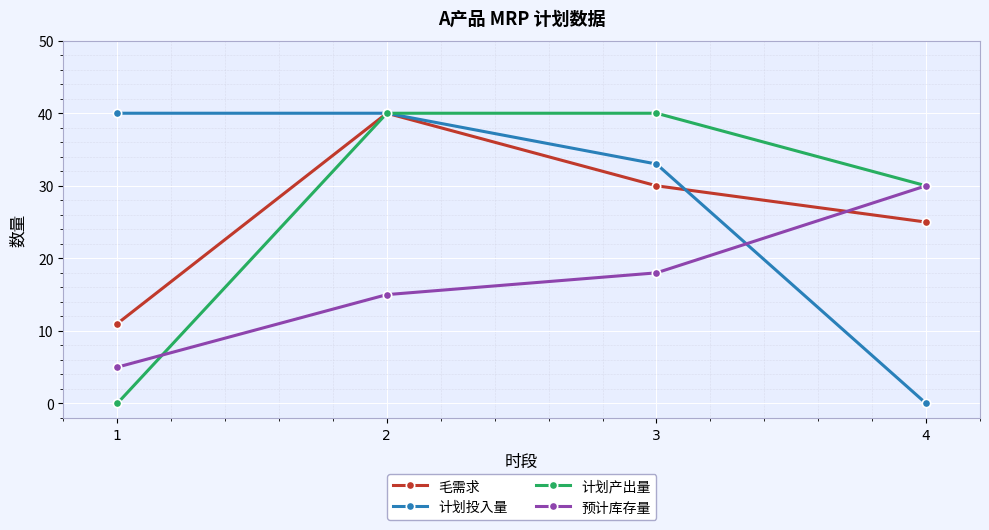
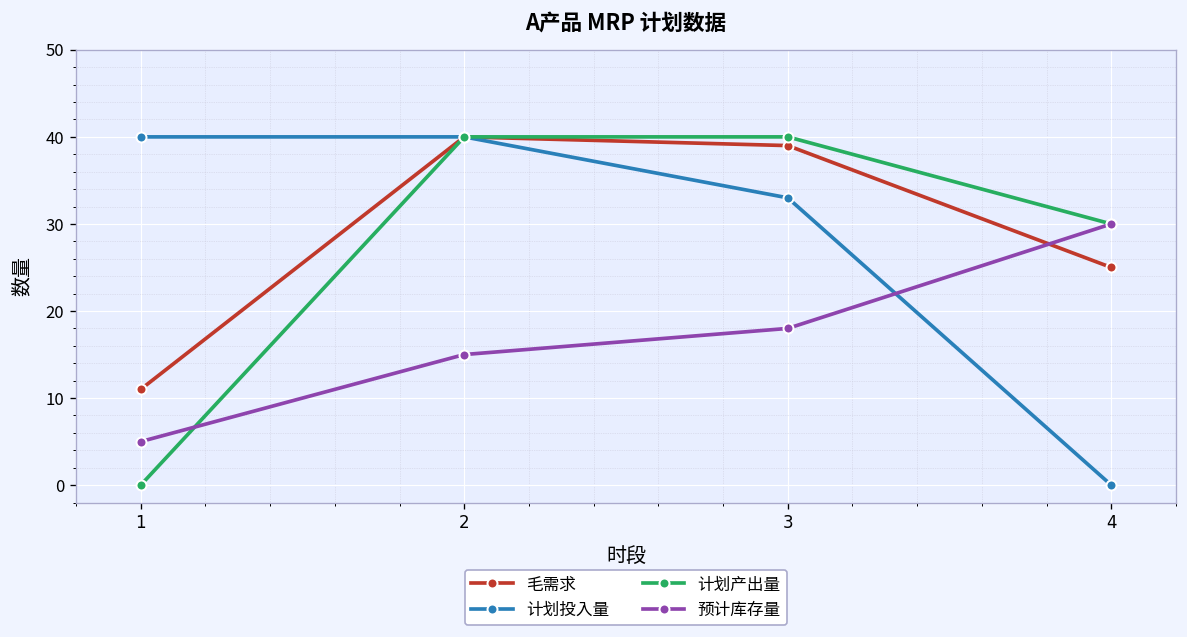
毛需求, 3: 30 -> 39
